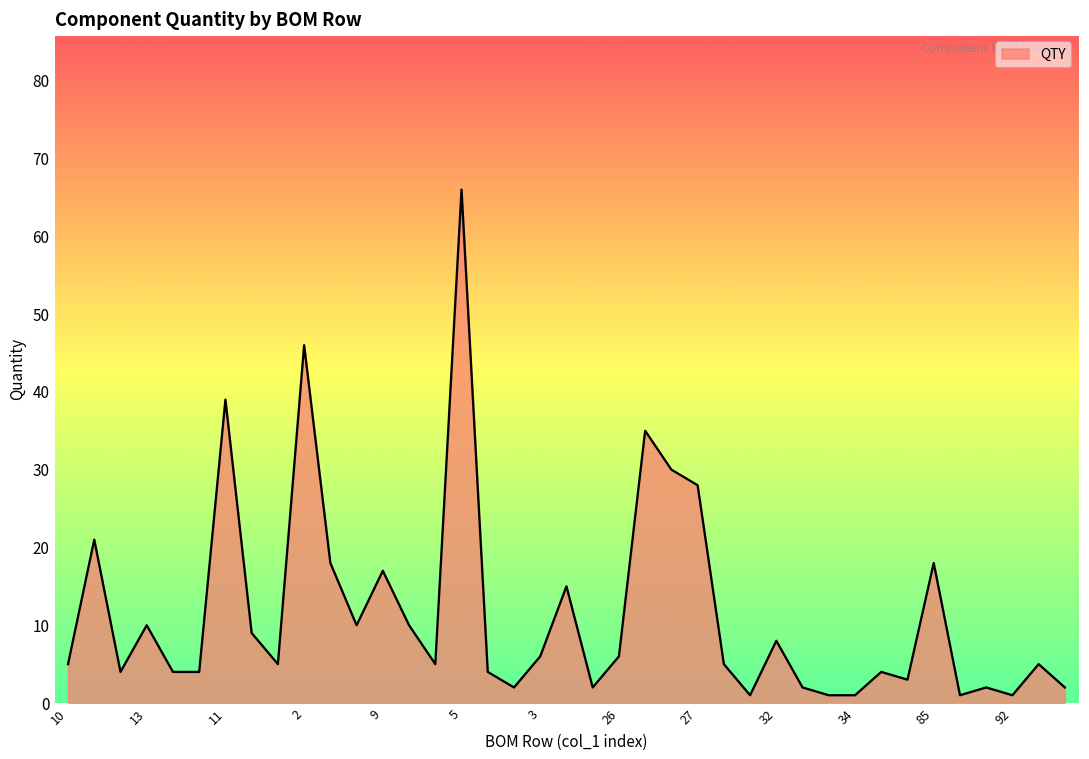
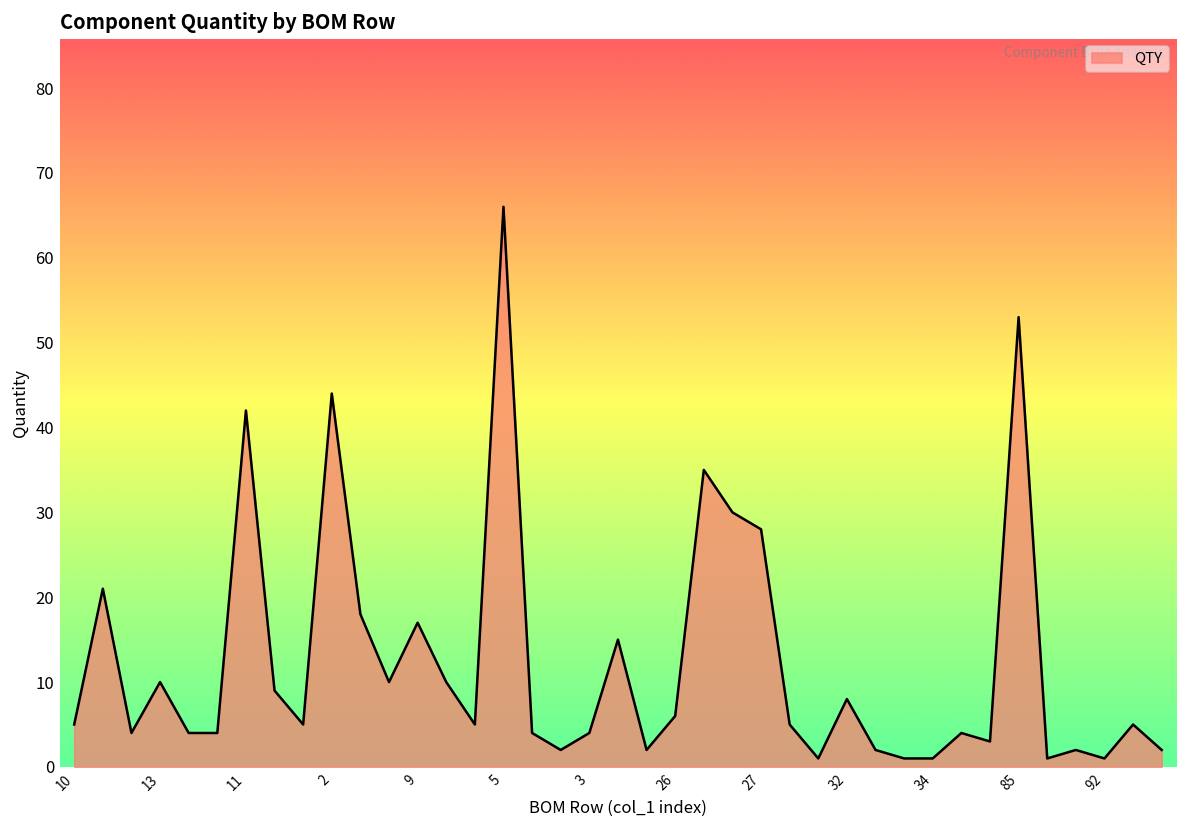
11: 39 -> 42
2: 46 -> 44
3: 6 -> 4
85: 18 -> 53
